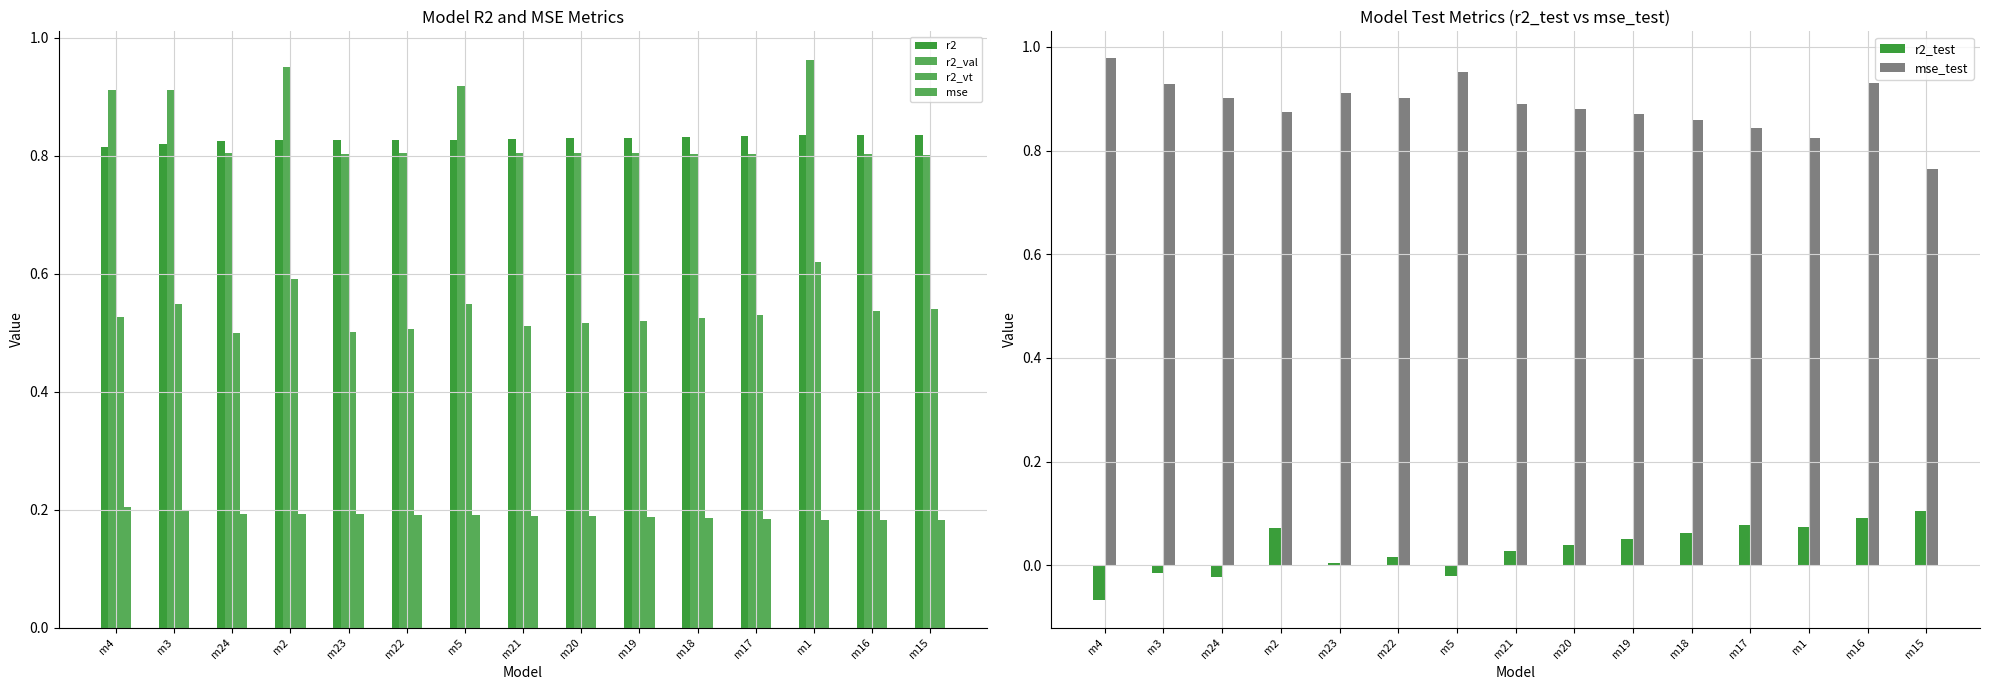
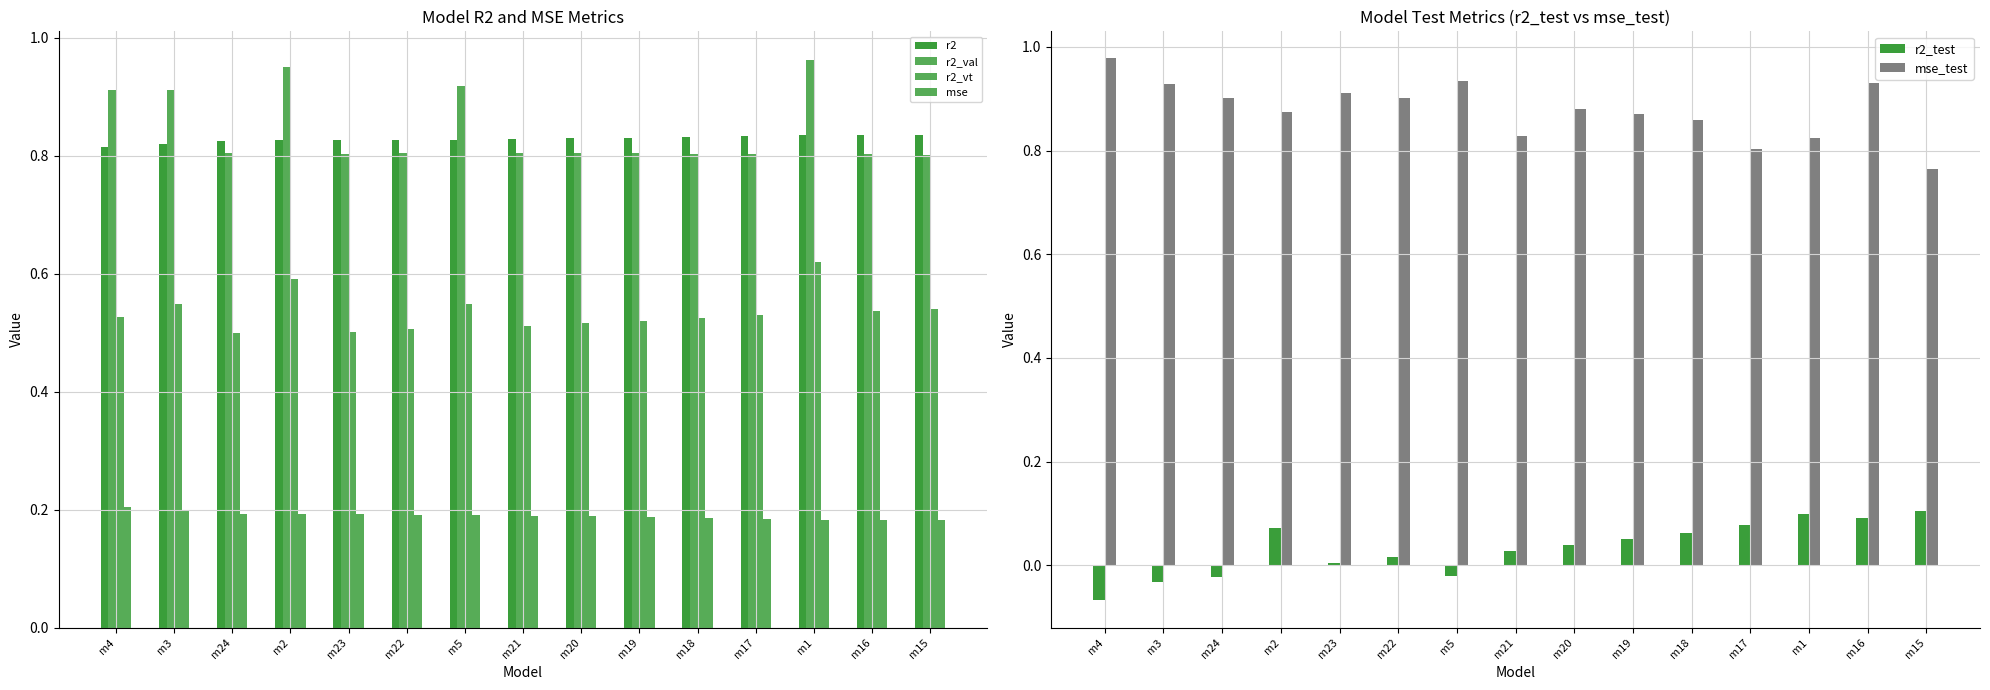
Model Test Metrics (r2_test vs mse_test), r2_test, m3: -0.01 -> -0.03
Model Test Metrics (r2_test vs mse_test), mse_test, m5: 0.95 -> 0.94
Model Test Metrics (r2_test vs mse_test), mse_test, m21: 0.89 -> 0.83
Model Test Metrics (r2_test vs mse_test), mse_test, m17: 0.84 -> 0.80
Model Test Metrics (r2_test vs mse_test), r2_test, m1: 0.07 -> 0.10
